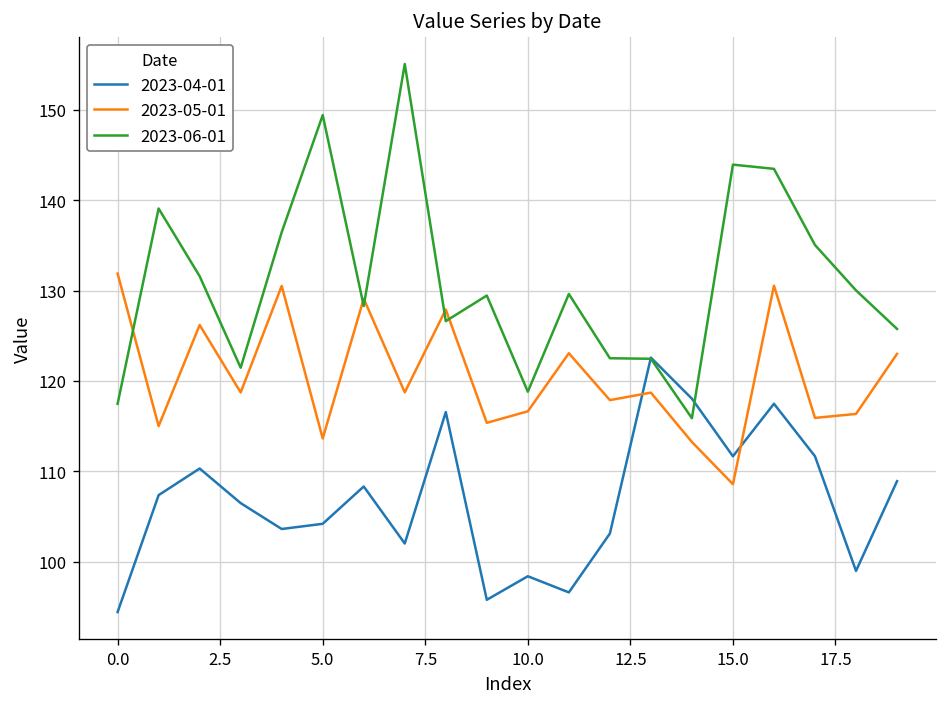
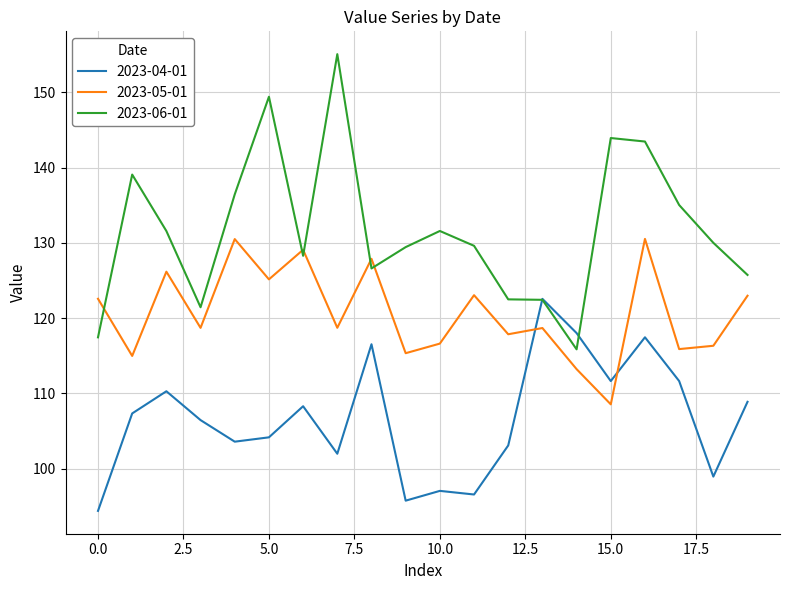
2023-05-01, 0.0: 132 -> 123
2023-05-01, 5.0: 114 -> 125
2023-04-01, 10.0: 98 -> 97
2023-06-01, 10.0: 119 -> 132
